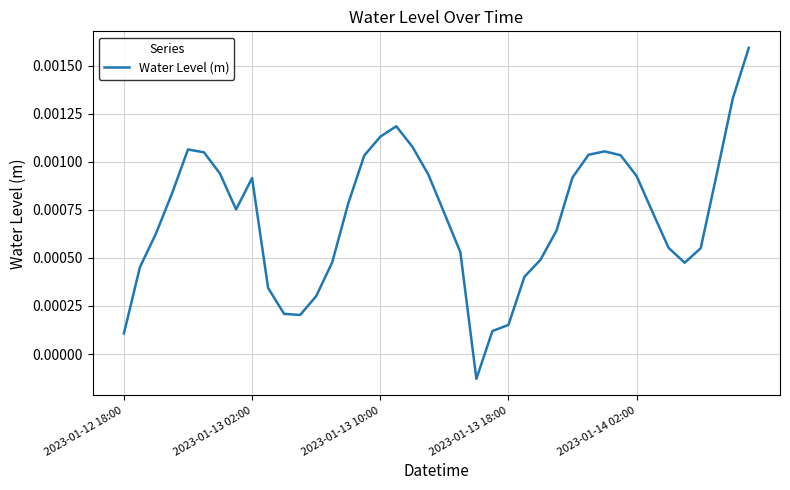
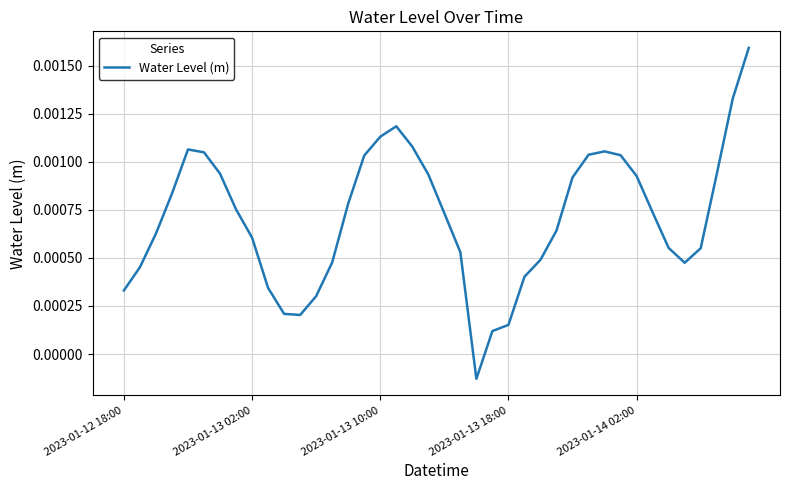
2023-01-12 18:00: 0.00011 -> 0.00033
2023-01-13 02:00: 0.00092 -> 0.00061
